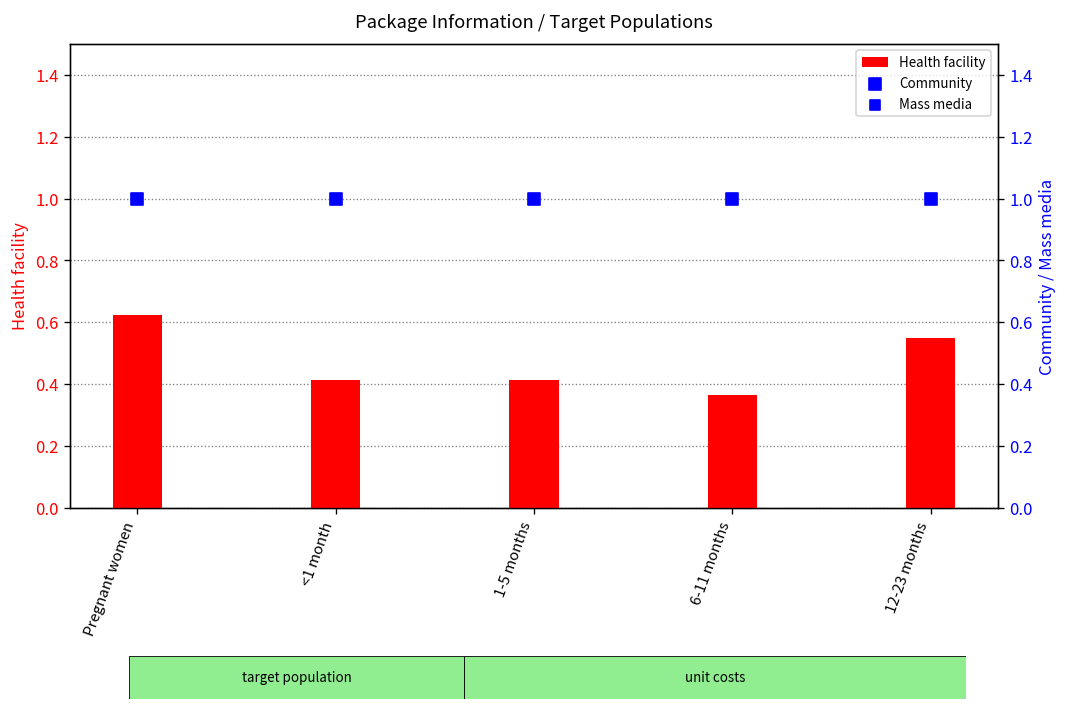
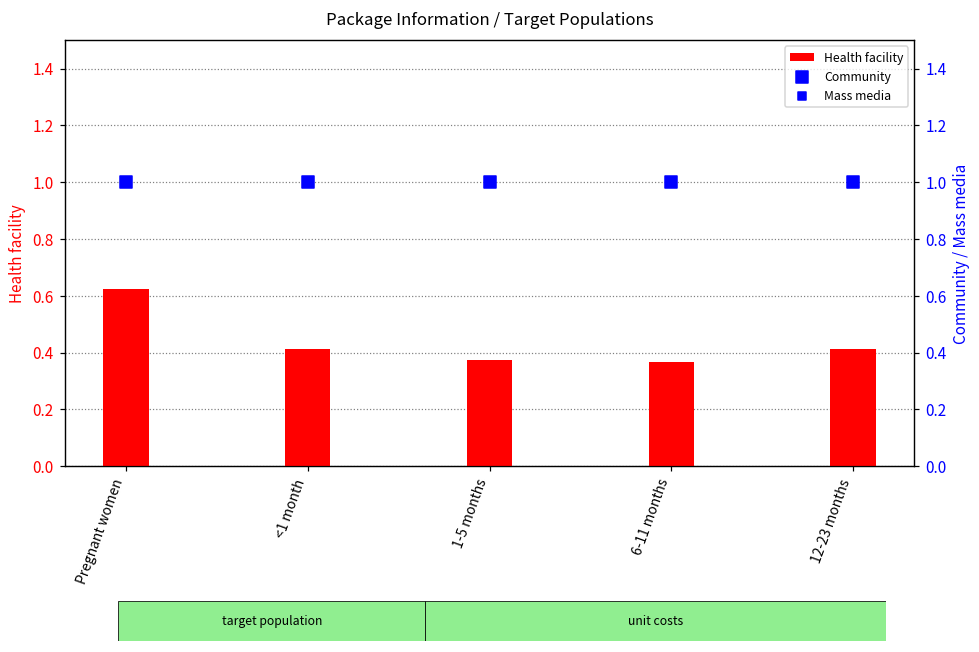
Health facility, 1-5 months: 0.41 -> 0.37
Health facility, 12-23 months: 0.55 -> 0.41
